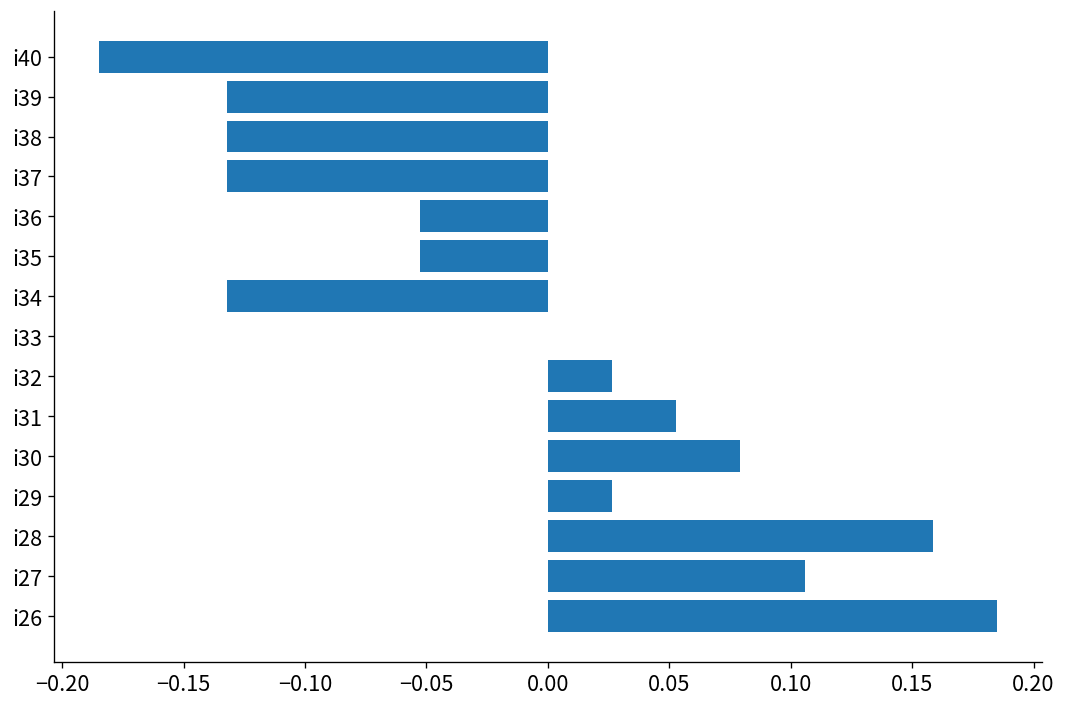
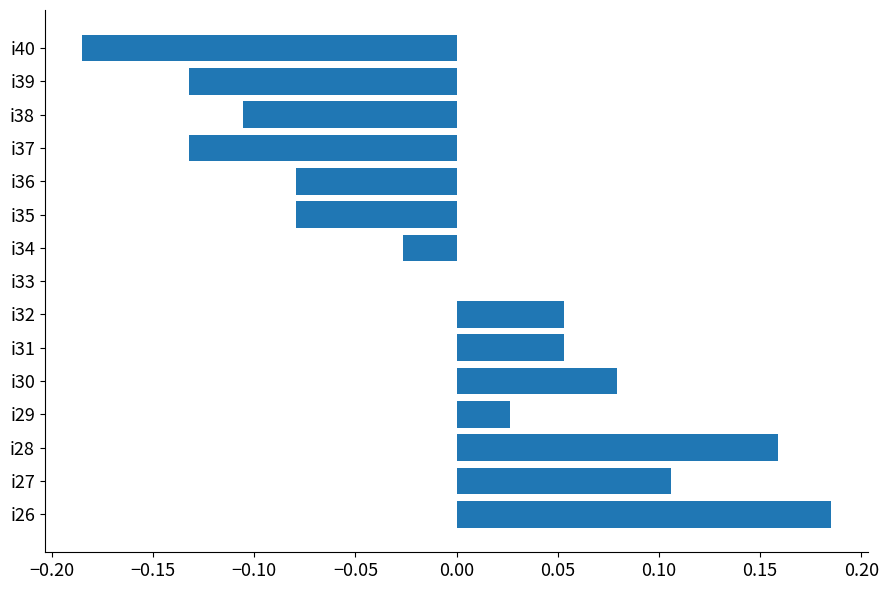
i38: -0.132 -> -0.106
i36: -0.053 -> -0.079
i35: -0.053 -> -0.079
i34: -0.132 -> -0.026
i32: 0.026 -> 0.053
